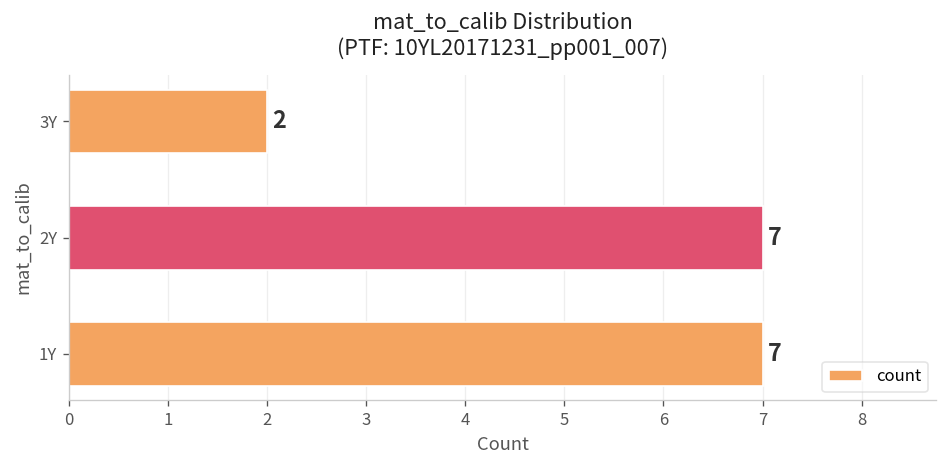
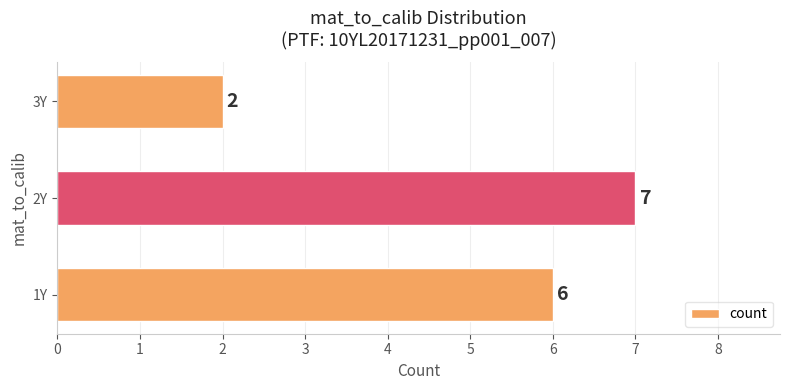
1Y: 7 -> 6
